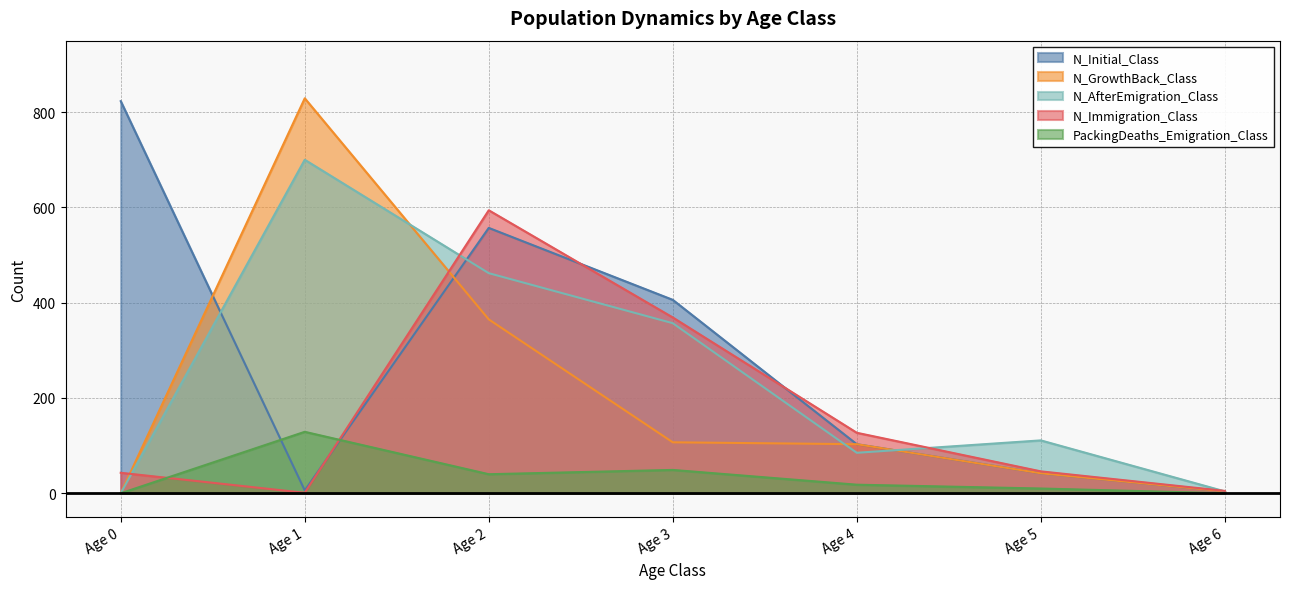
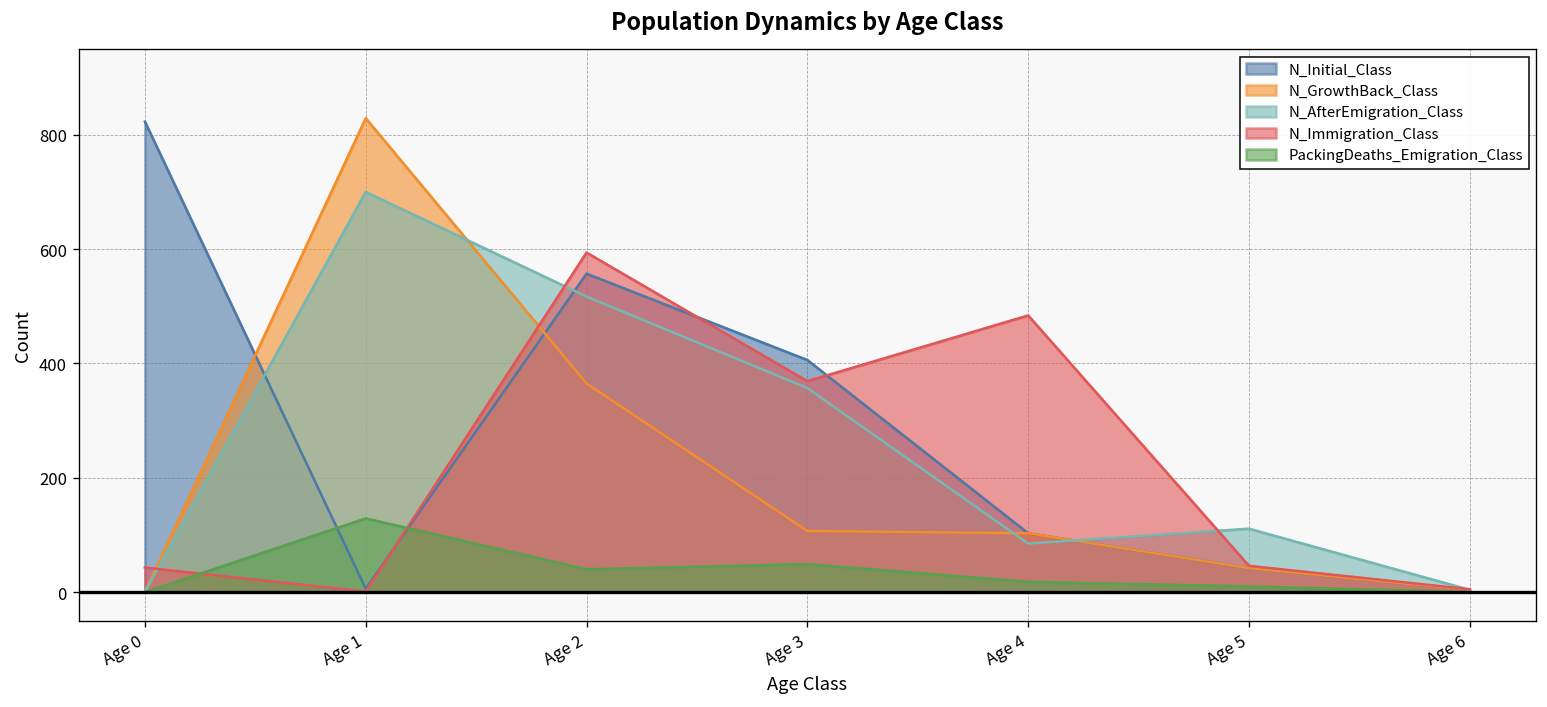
N_AfterEmigration_Class, Age 2: 460 -> 520
N_Immigration_Class, Age 4: 130 -> 480
